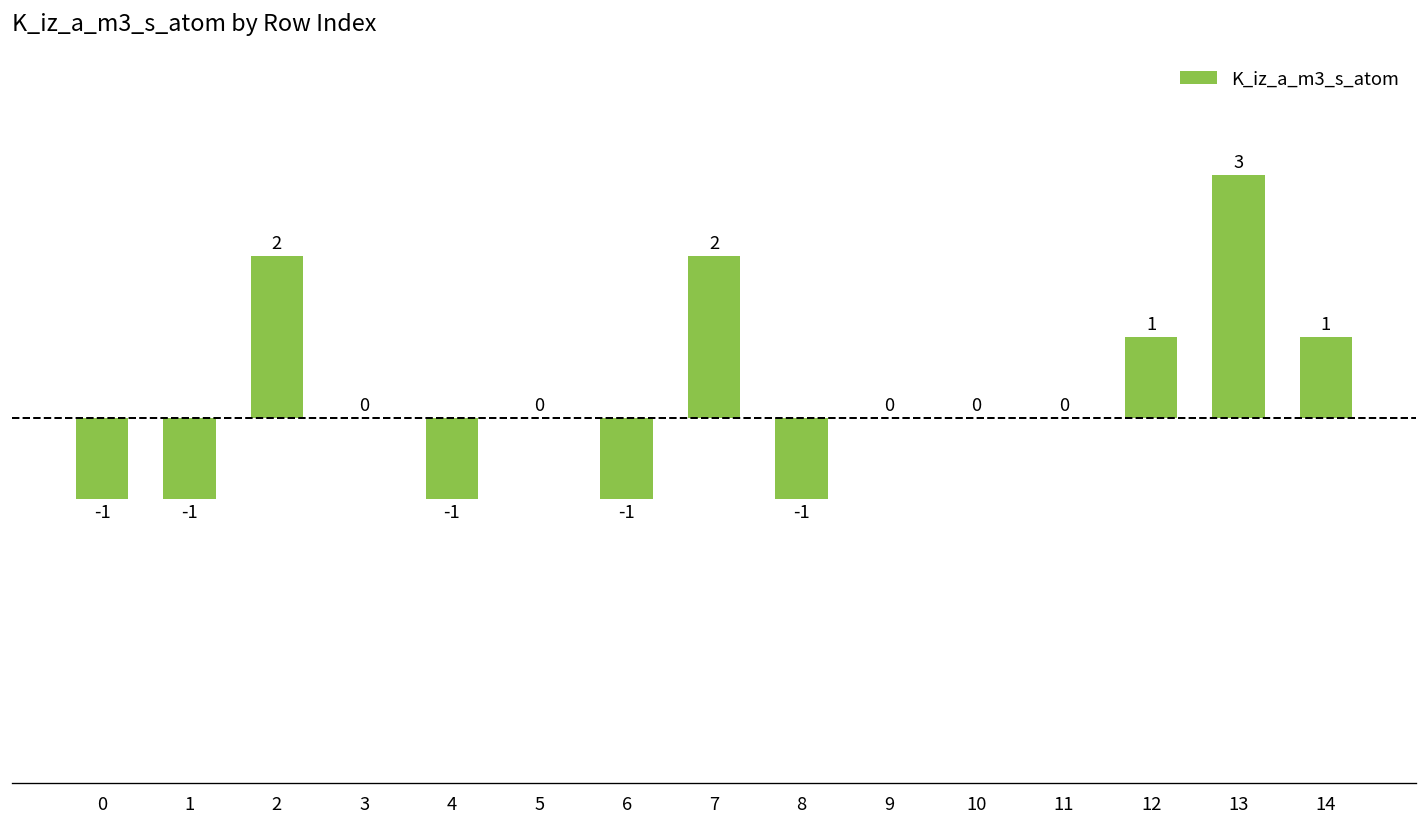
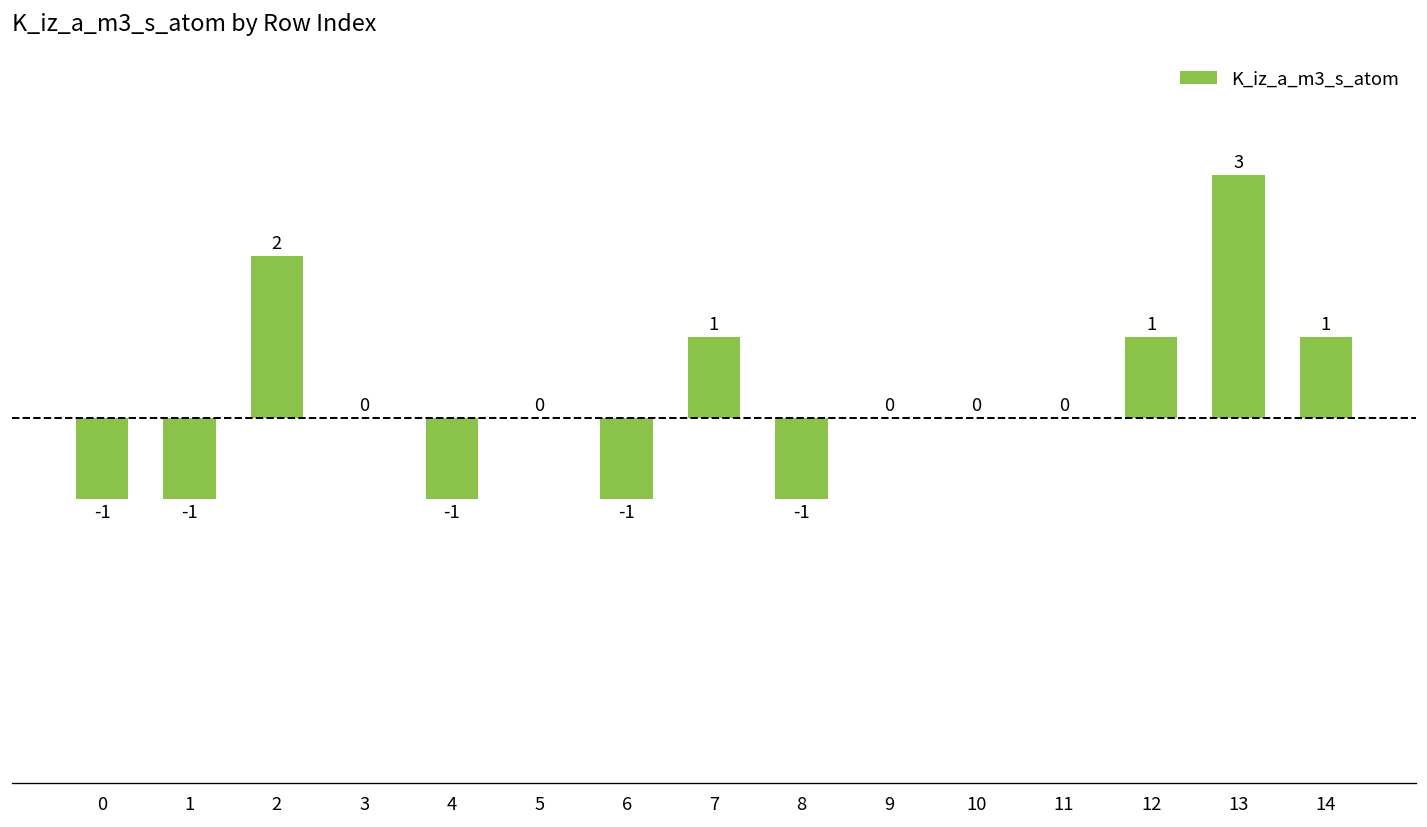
7: 2 -> 1
